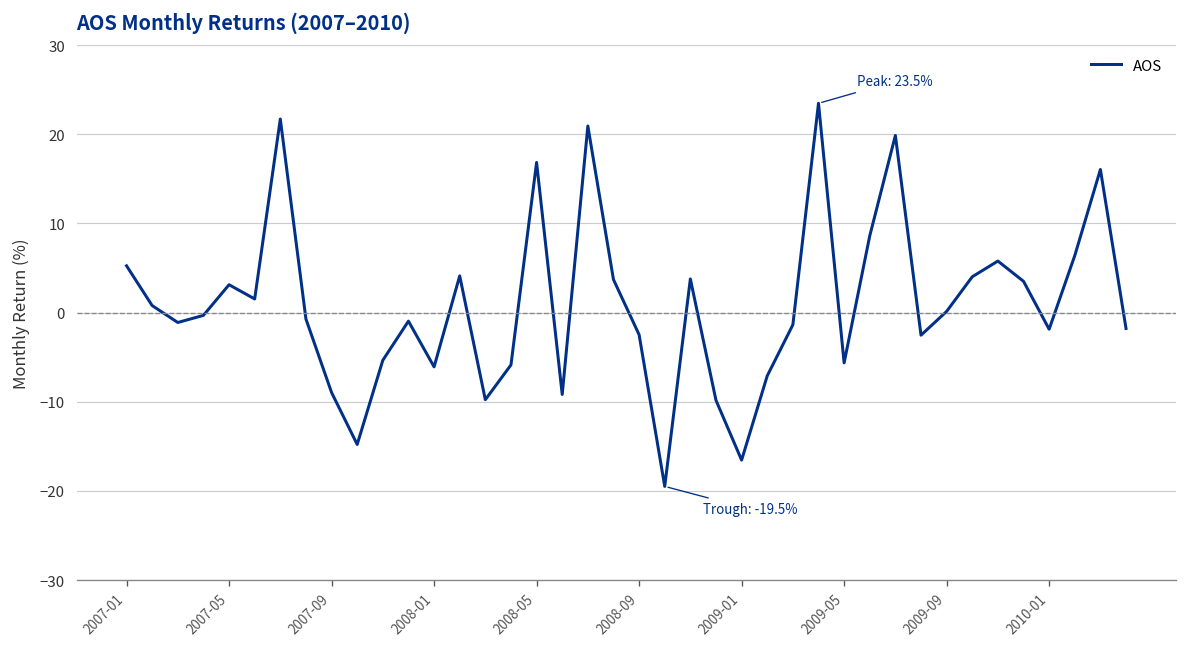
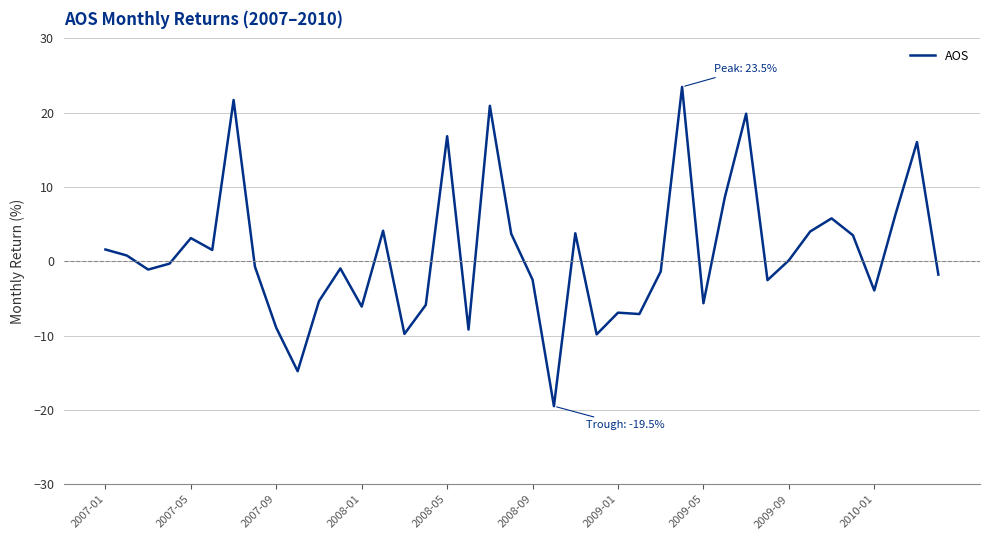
2007-01: 5 -> 2
2009-01: -17 -> -7
2010-01: -2 -> -4
